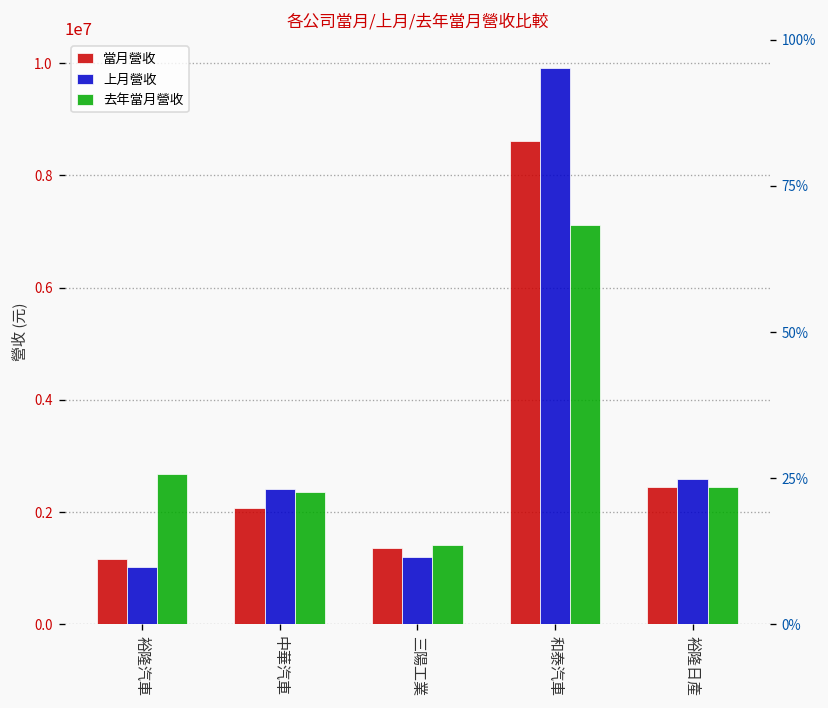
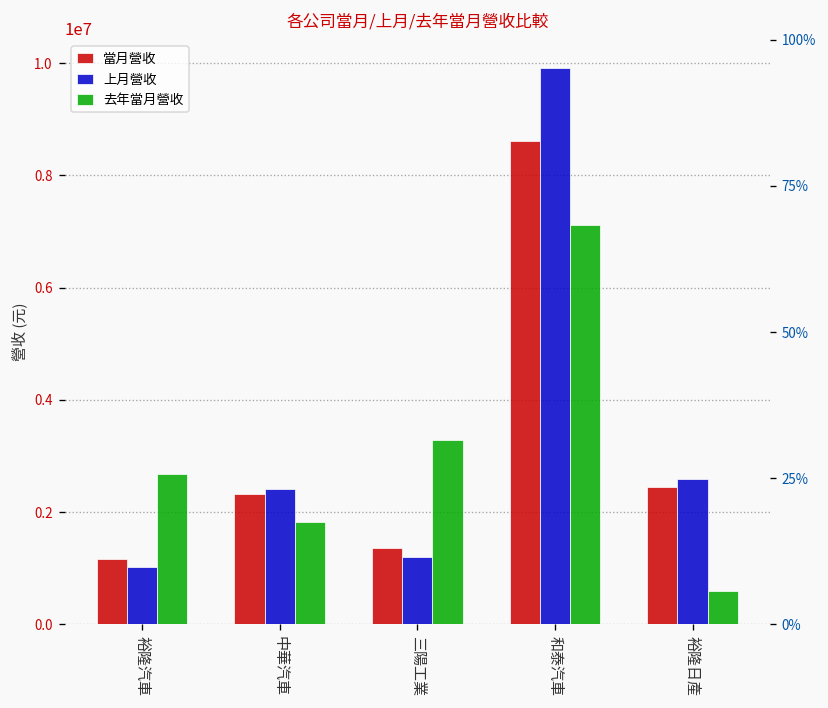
當月營收, 中華汽車: 2100000 -> 2300000
去年當月營收, 中華汽車: 2400000 -> 1800000
去年當月營收, 三陽工業: 1400000 -> 3300000
去年當月營收, 裕隆日產: 2500000 -> 600000
